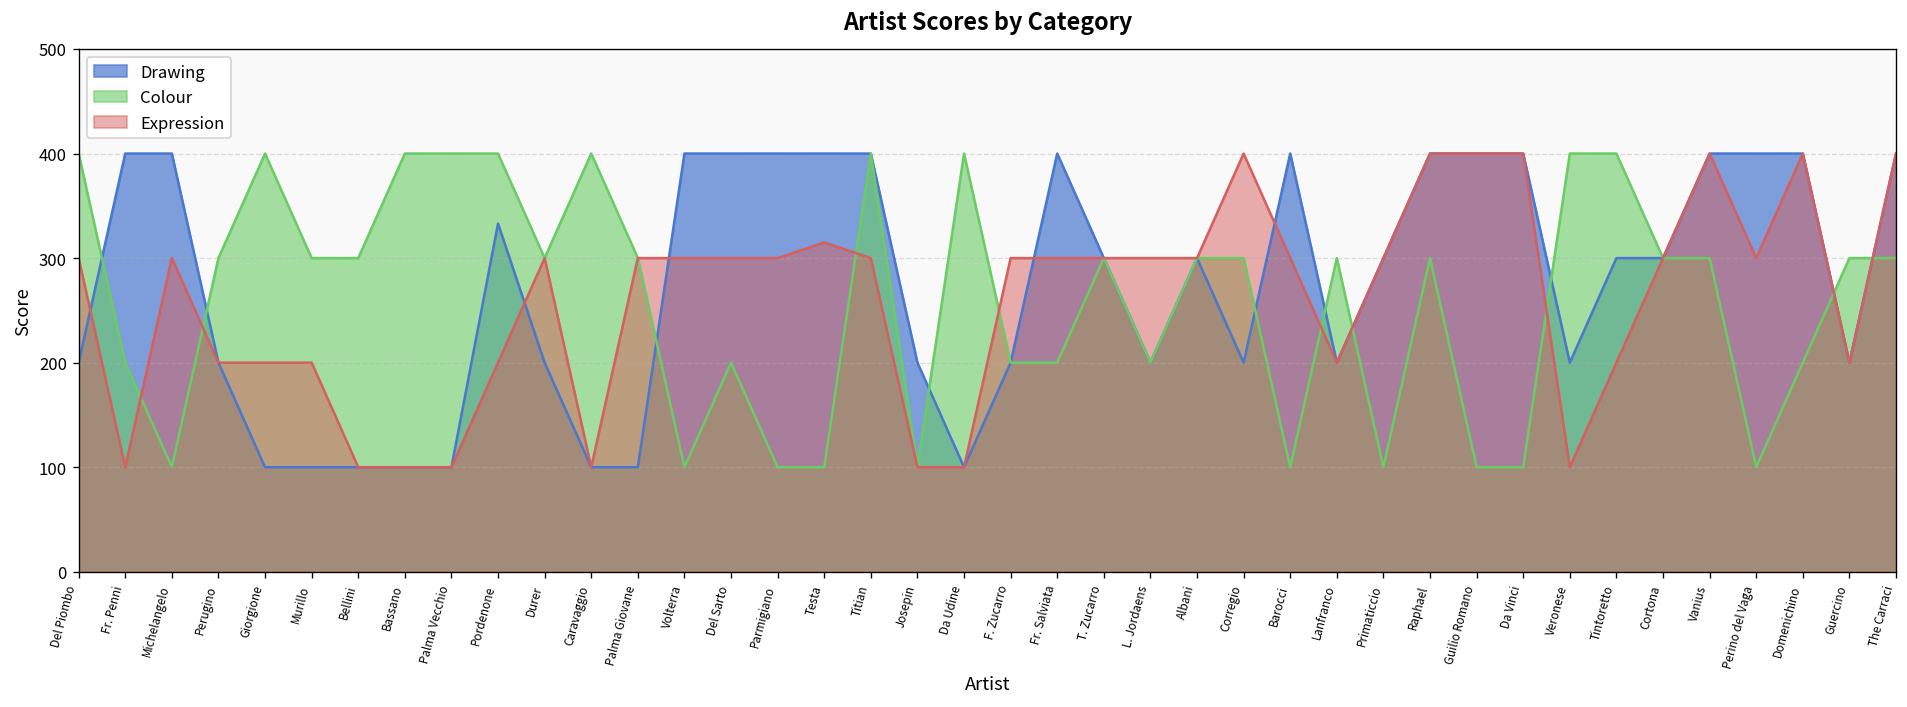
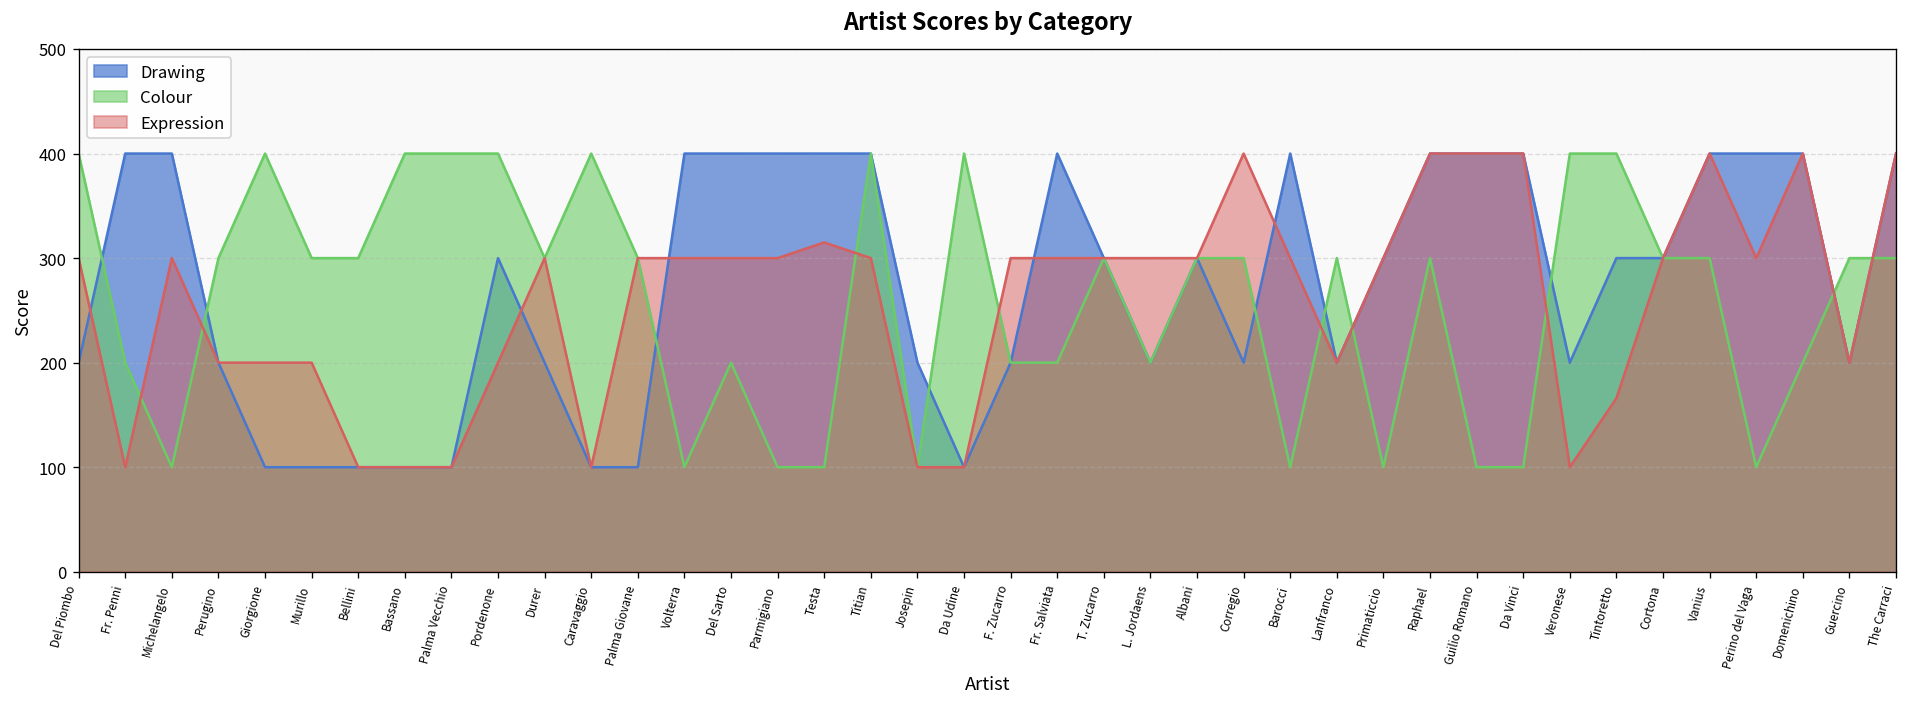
Drawing, Pordenone: 330 -> 300
Expression, Tintoretto: 200 -> 170
